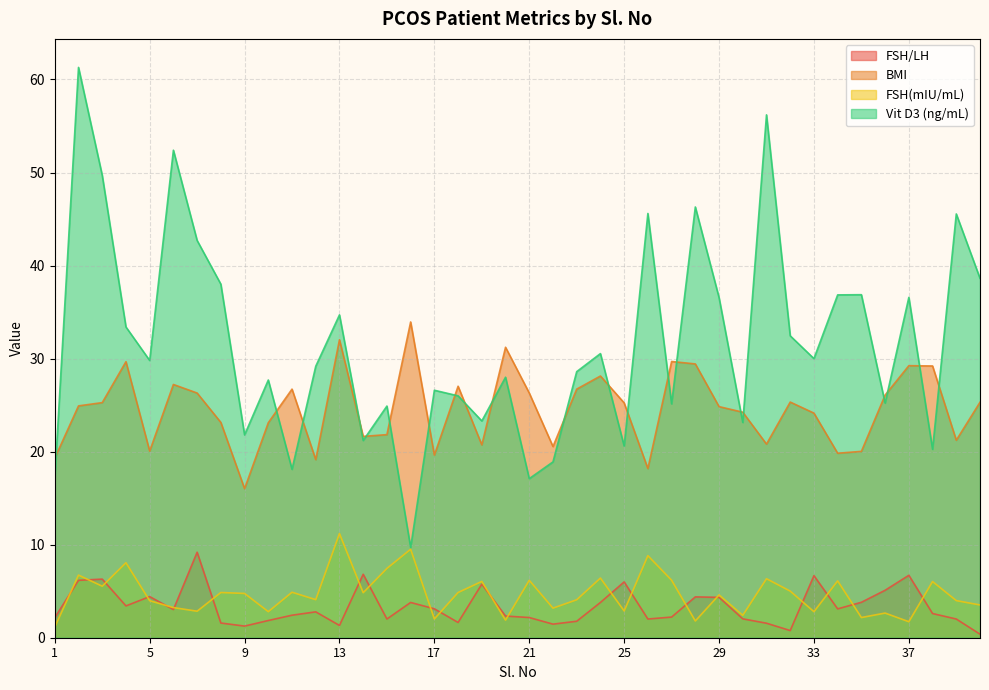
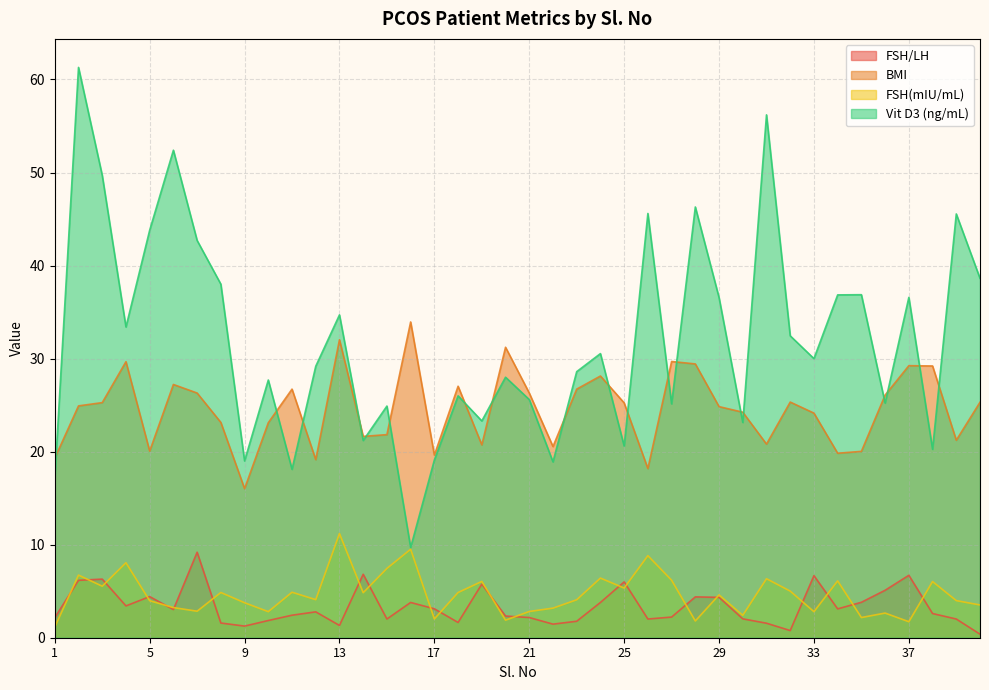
Vit D3 (ng/mL), 5: 30 -> 44
FSH(mIU/mL), 9: 5 -> 4
Vit D3 (ng/mL), 9: 22 -> 19
Vit D3 (ng/mL), 17: 27 -> 19
FSH(mIU/mL), 21: 6 -> 3
Vit D3 (ng/mL), 21: 17 -> 26
FSH(mIU/mL), 25: 3 -> 5
